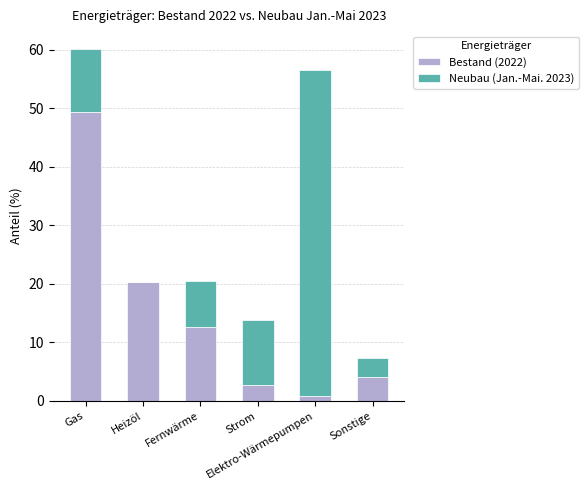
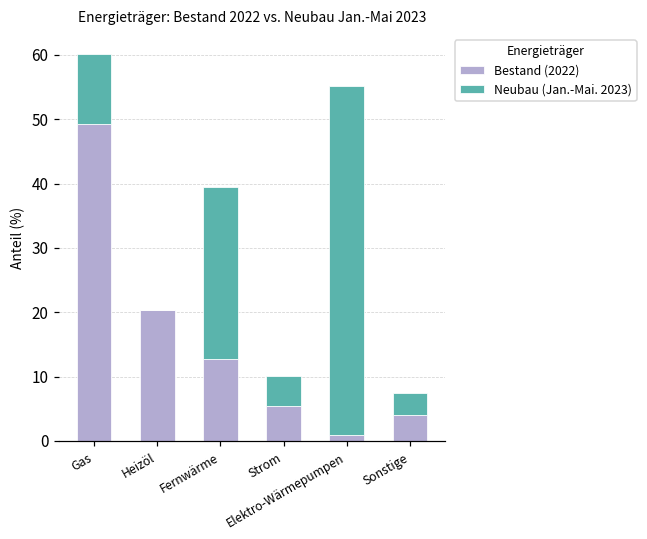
Neubau (Jan.-Mai. 2023), Fernwärme: 8 -> 27
Bestand (2022), Strom: 3 -> 6
Neubau (Jan.-Mai. 2023), Strom: 11 -> 5
Neubau (Jan.-Mai. 2023), Elektro-Wärmepumpen: 56 -> 54
